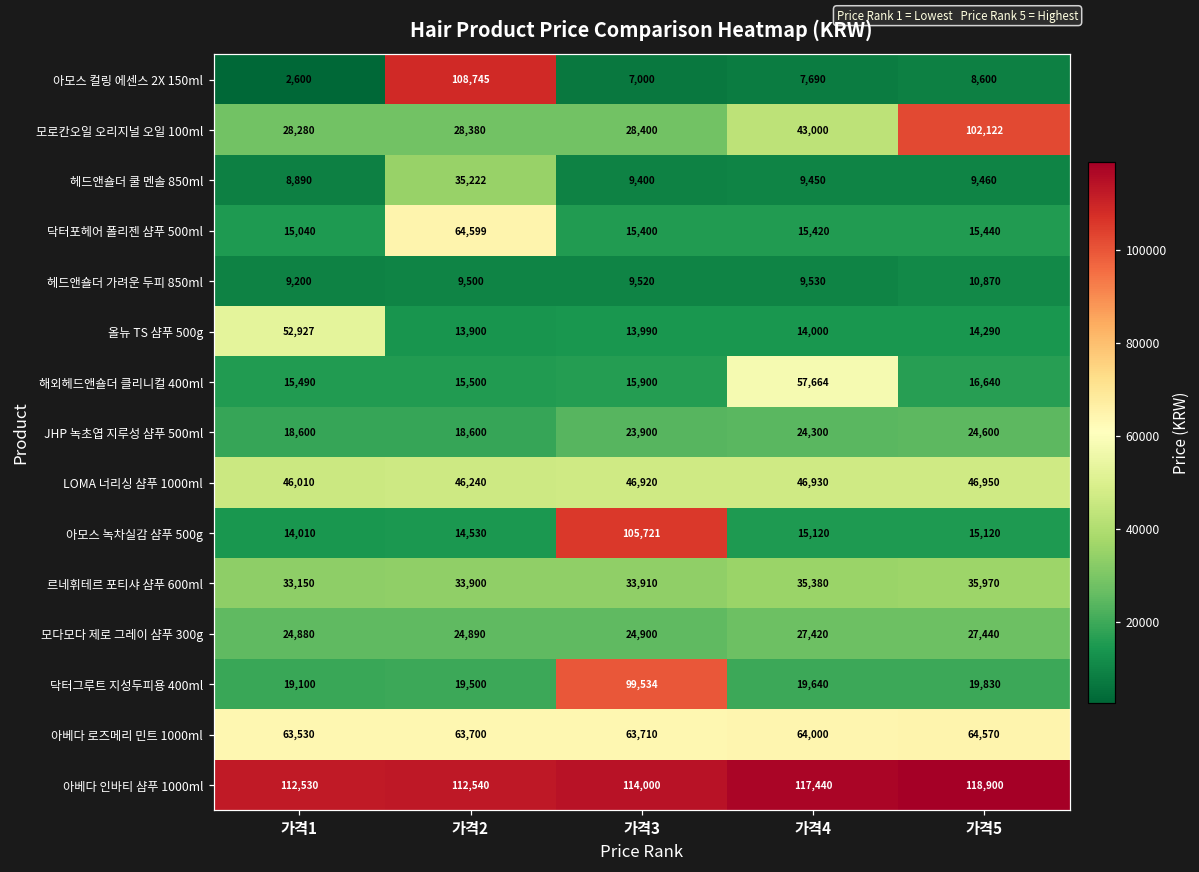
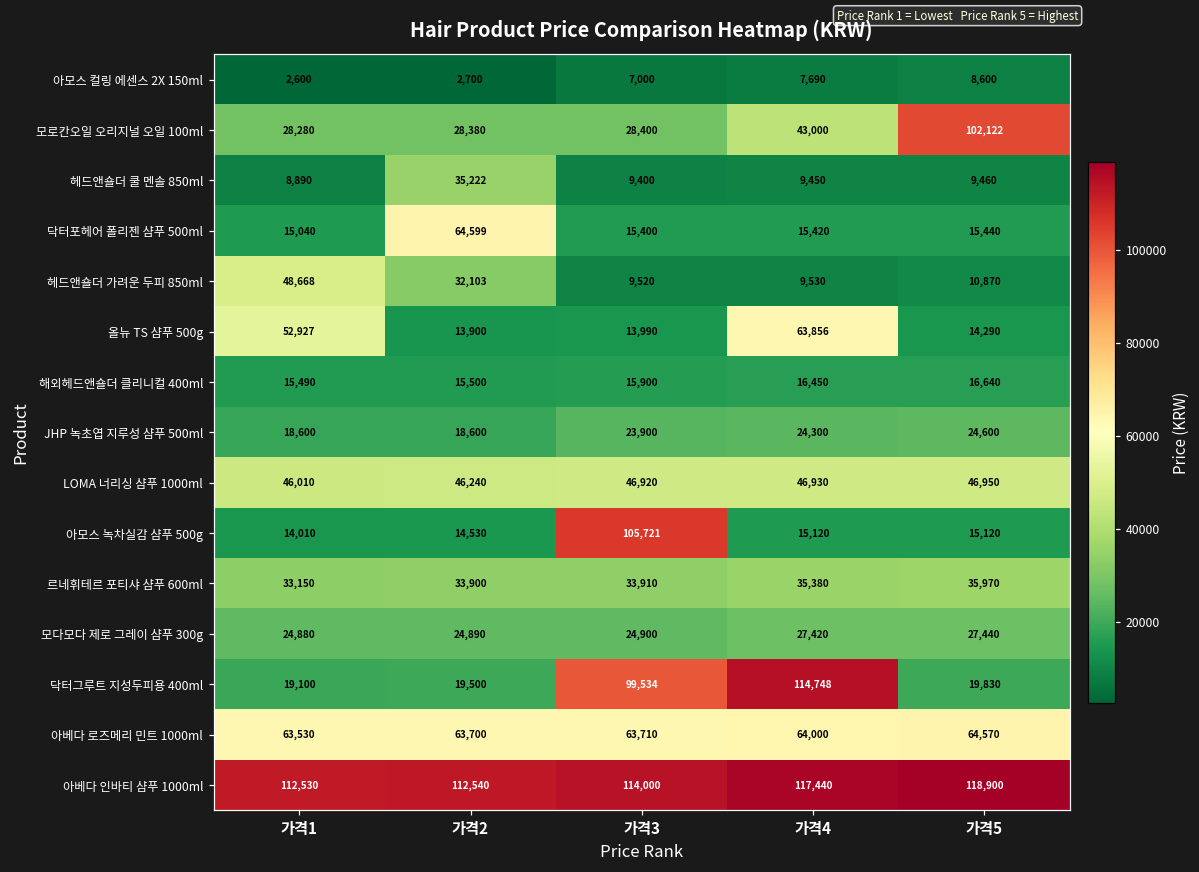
아모스 컬링 에센스 2X 150ml, 가격2: 108,745 -> 2,700
헤드앤숄더 가려운 두피 850ml, 가격1: 9,200 -> 48,668
헤드앤숄더 가려운 두피 850ml, 가격2: 9,500 -> 32,103
올뉴 TS 샴푸 500g, 가격4: 14,000 -> 63,856
해외헤드앤숄더 클리니컬 400ml, 가격4: 57,664 -> 16,450
닥터그루트 지성두피용 400ml, 가격4: 19,640 -> 114,748
